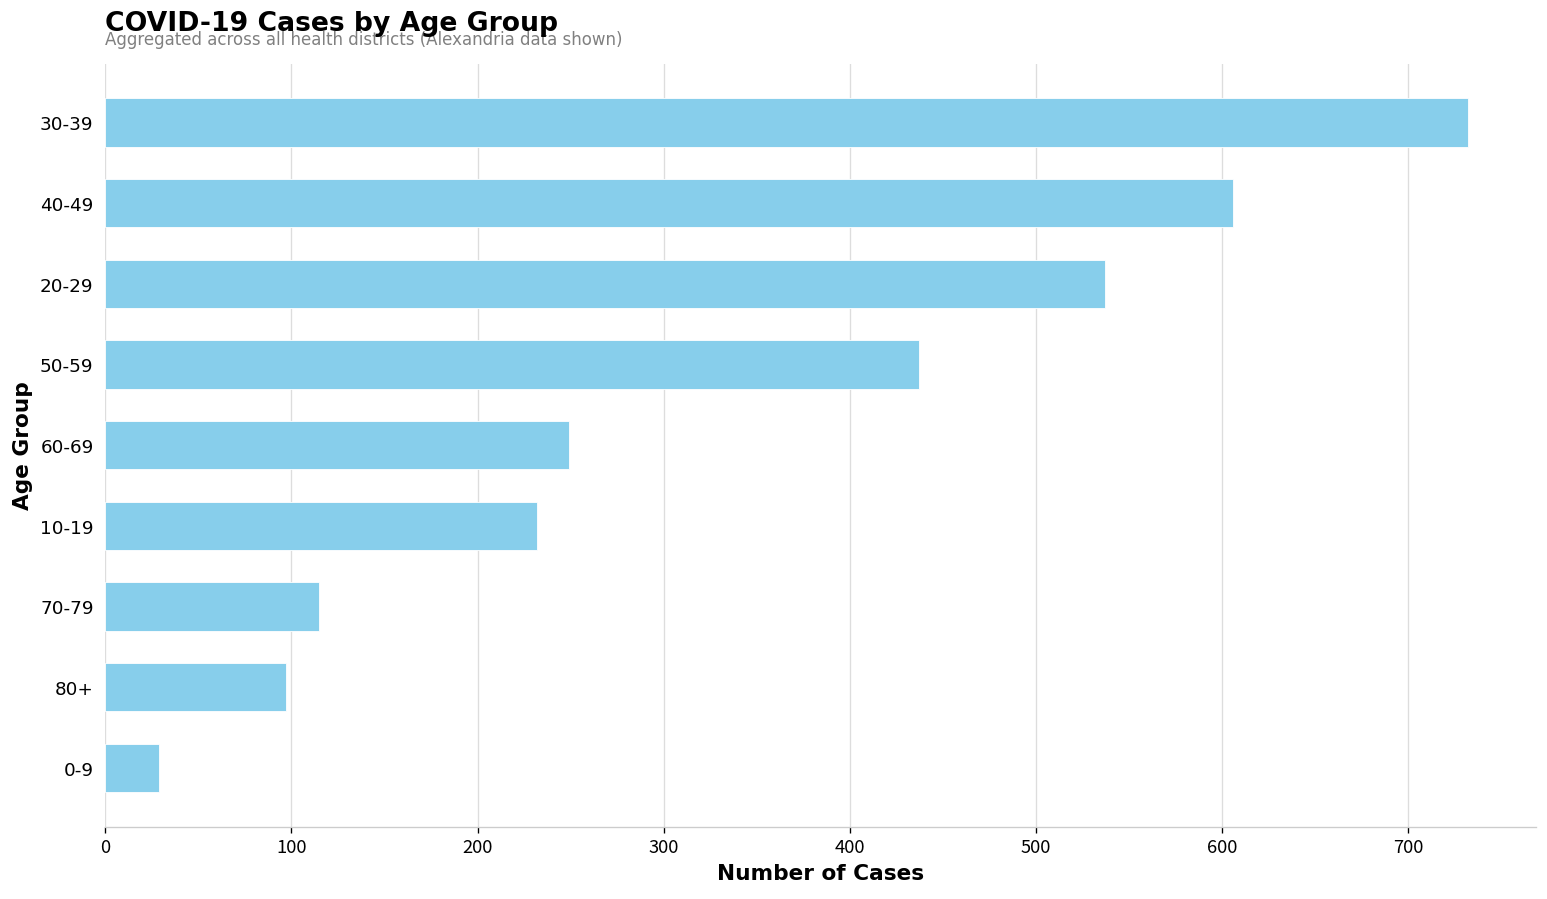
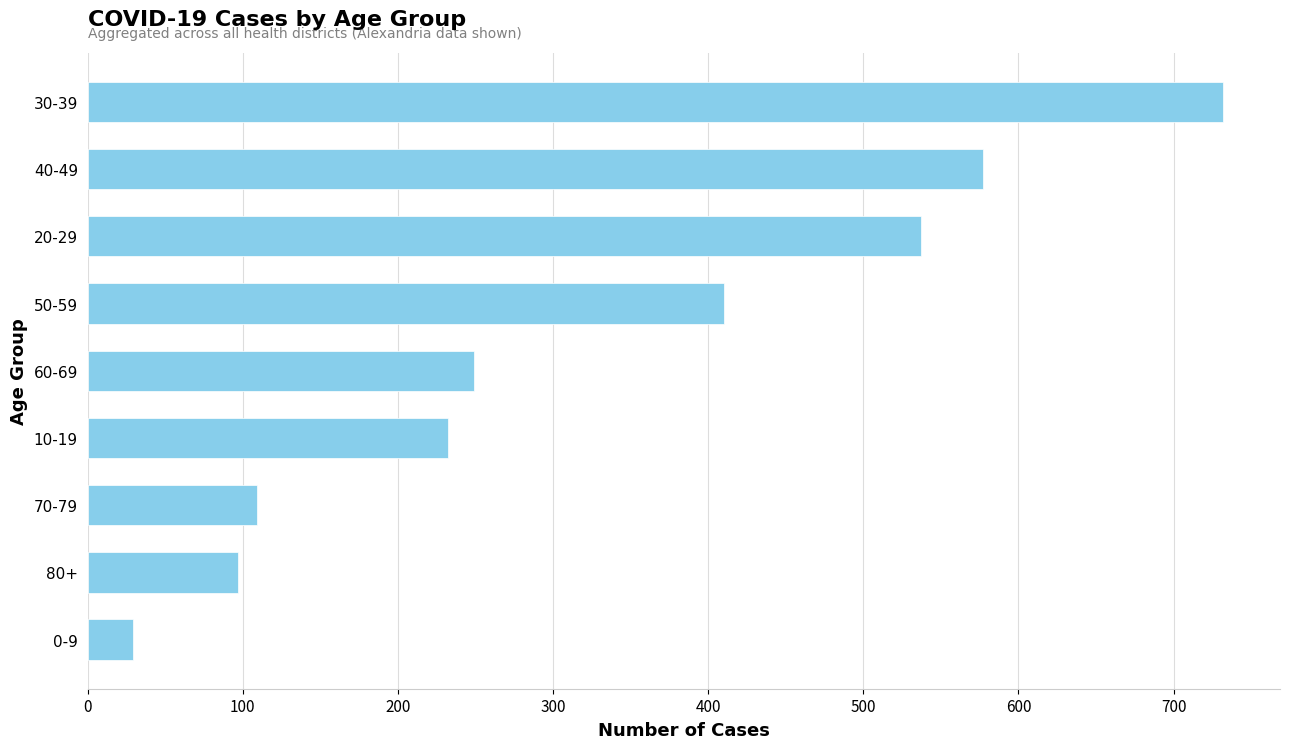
40-49: 606 -> 577
50-59: 437 -> 410
70-79: 115 -> 109
